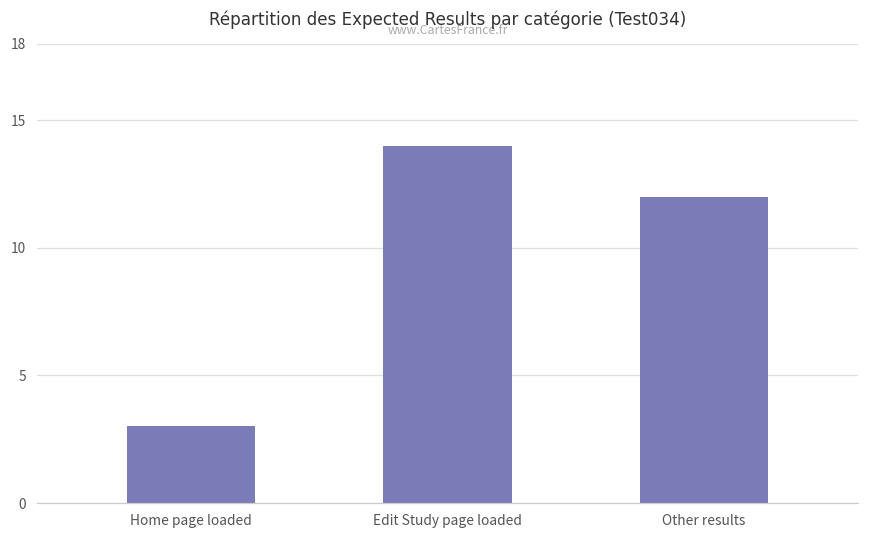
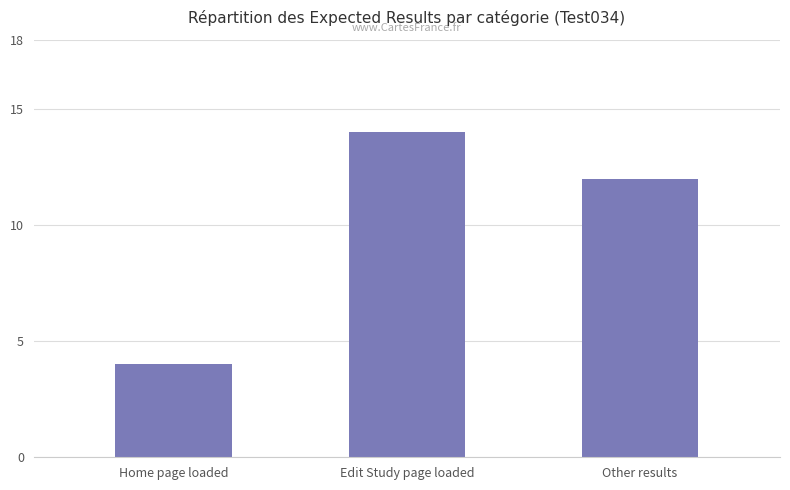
Home page loaded: 3 -> 4
